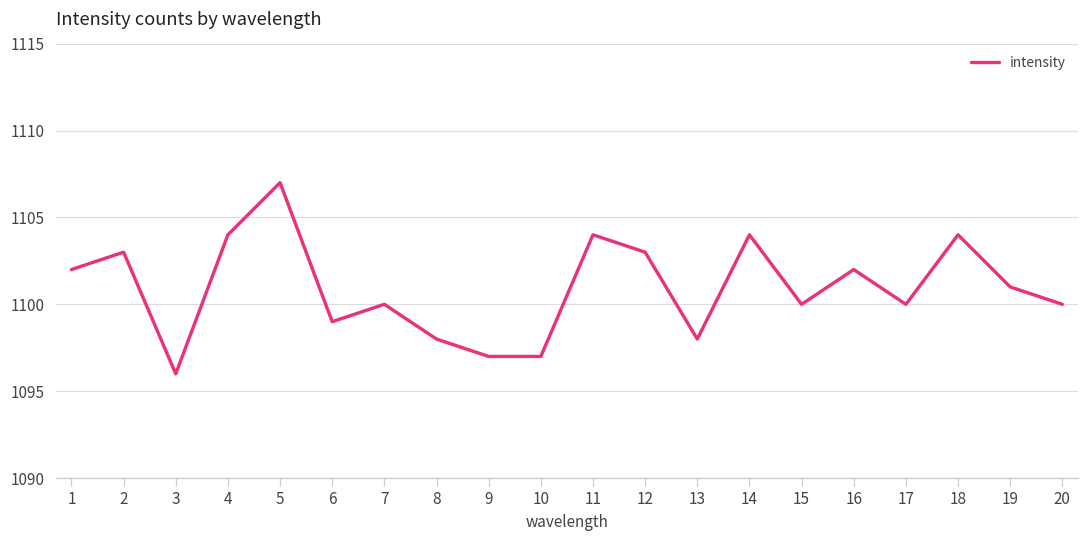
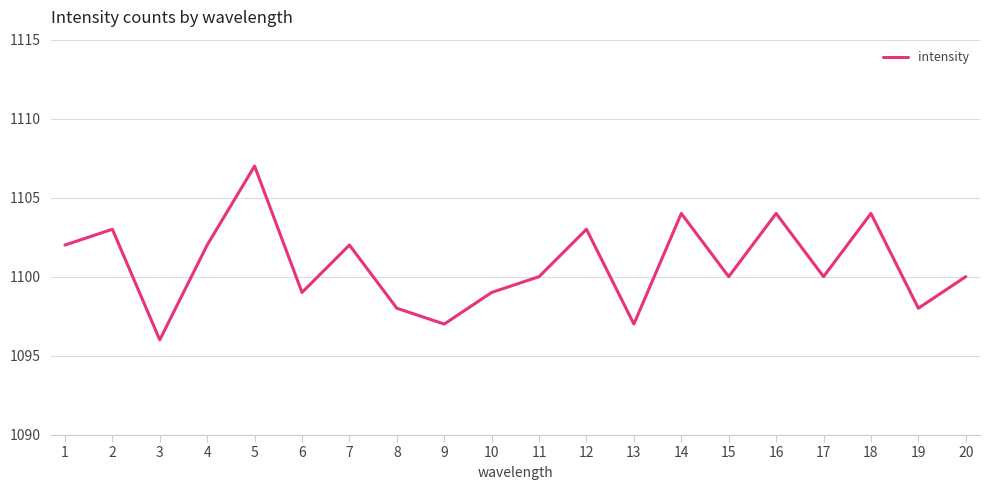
4: 1104 -> 1102
7: 1100 -> 1102
10: 1097 -> 1099
11: 1104 -> 1100
13: 1098 -> 1097
16: 1102 -> 1104
19: 1101 -> 1098
